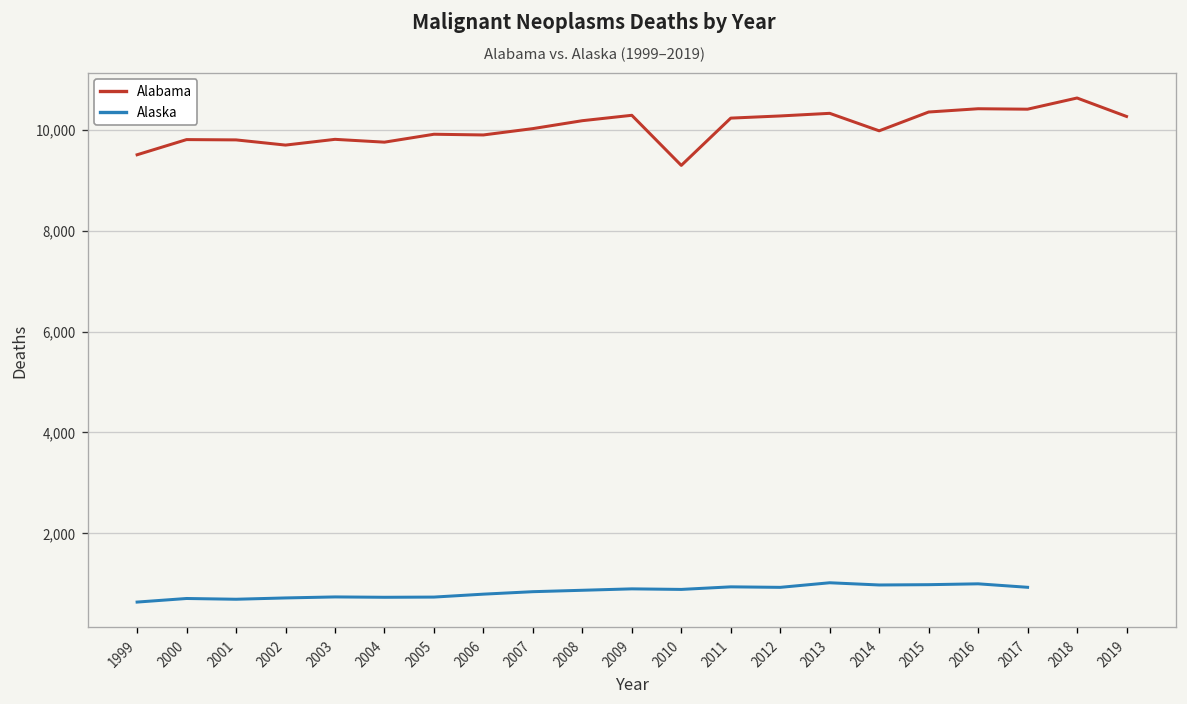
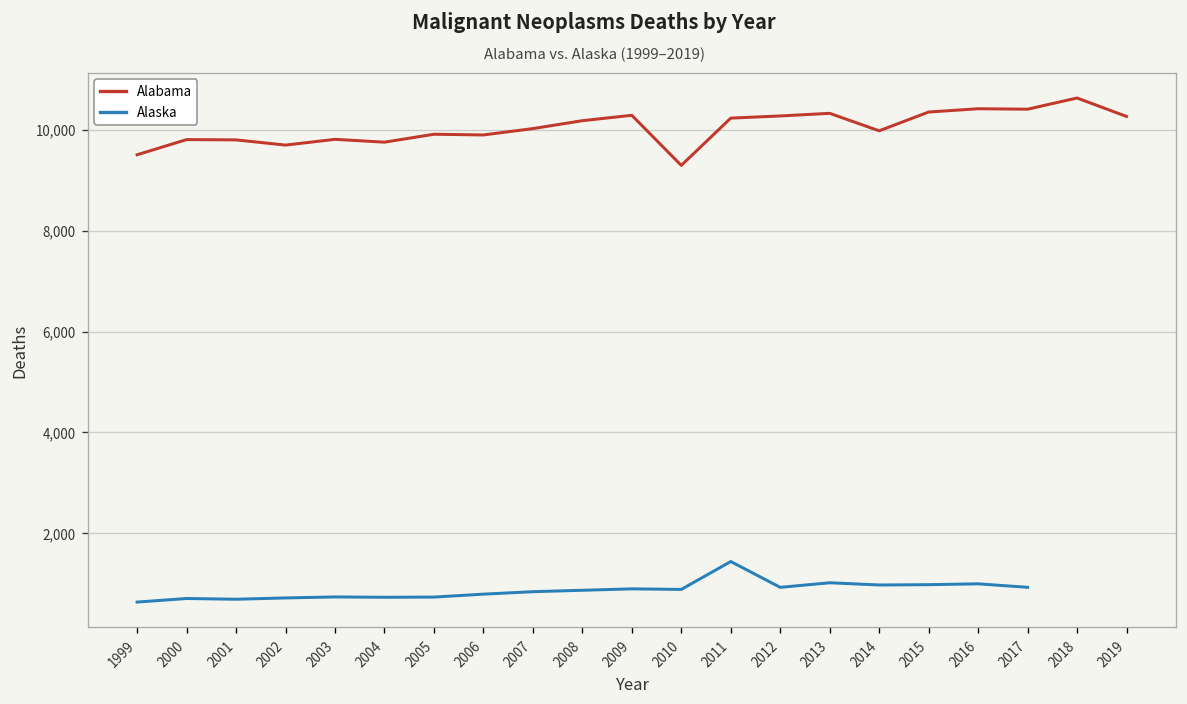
Alaska, 2011: 900 -> 1,400
